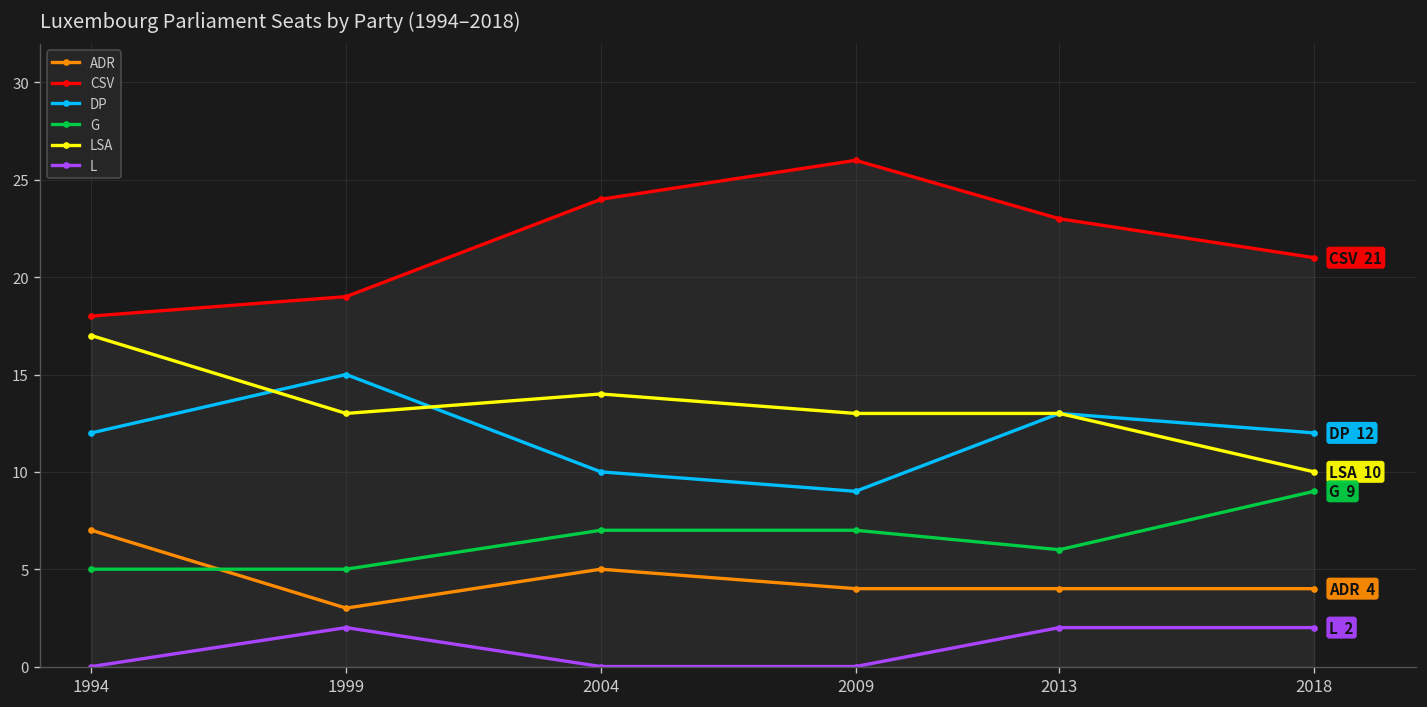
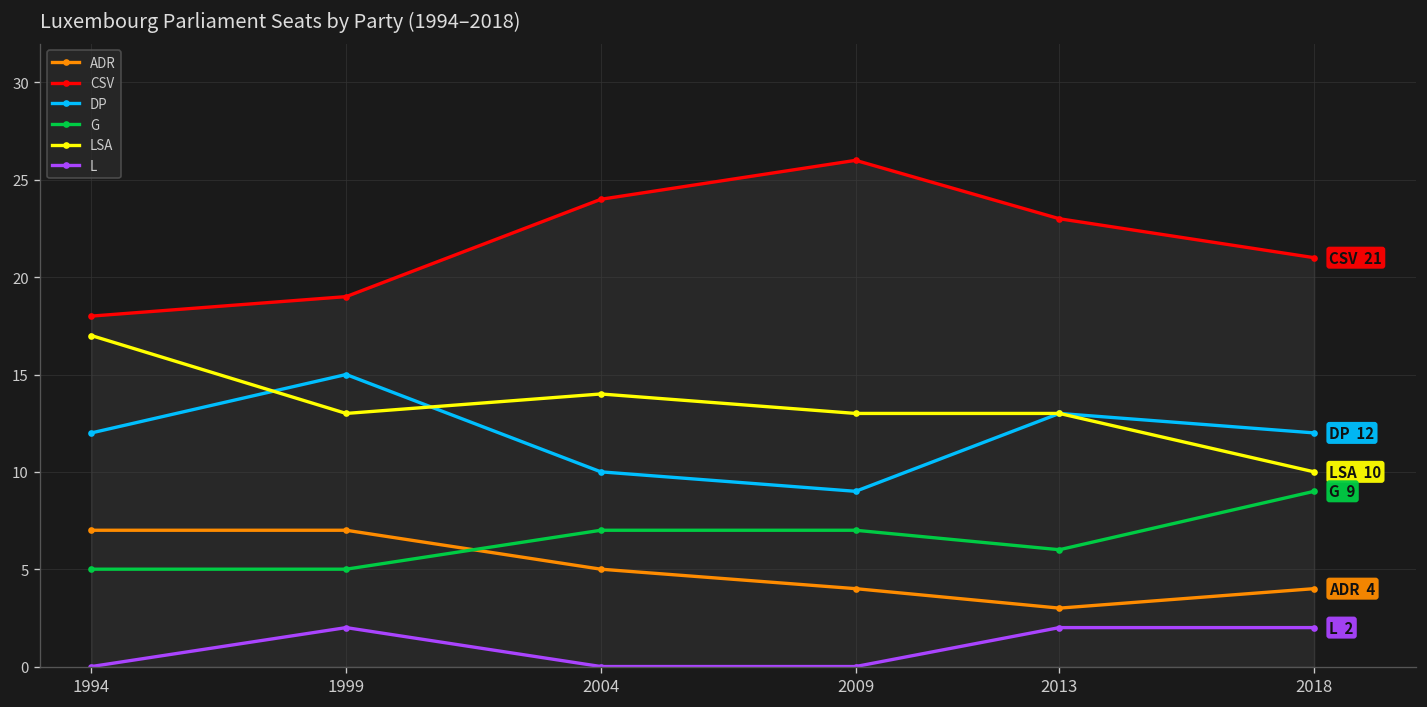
ADR, 1999: 3 -> 7
ADR, 2013: 4 -> 3
